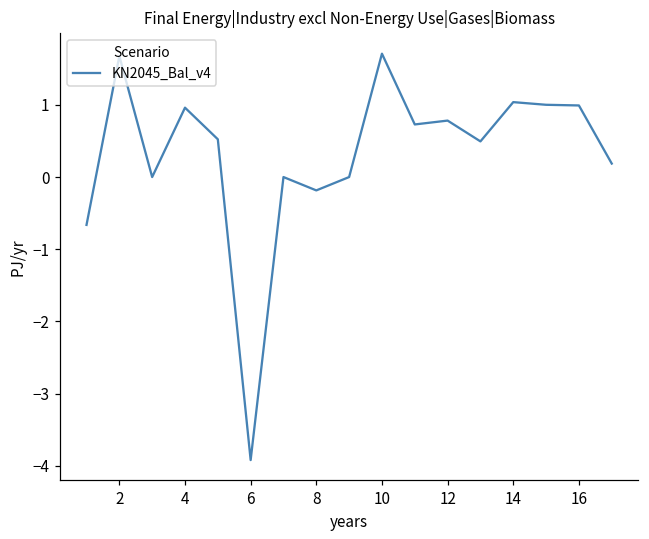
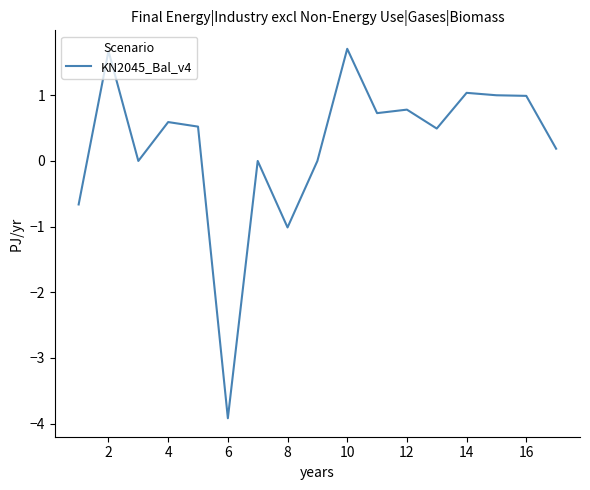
4: 1.0 -> 0.6
8: -0.2 -> -1.0
